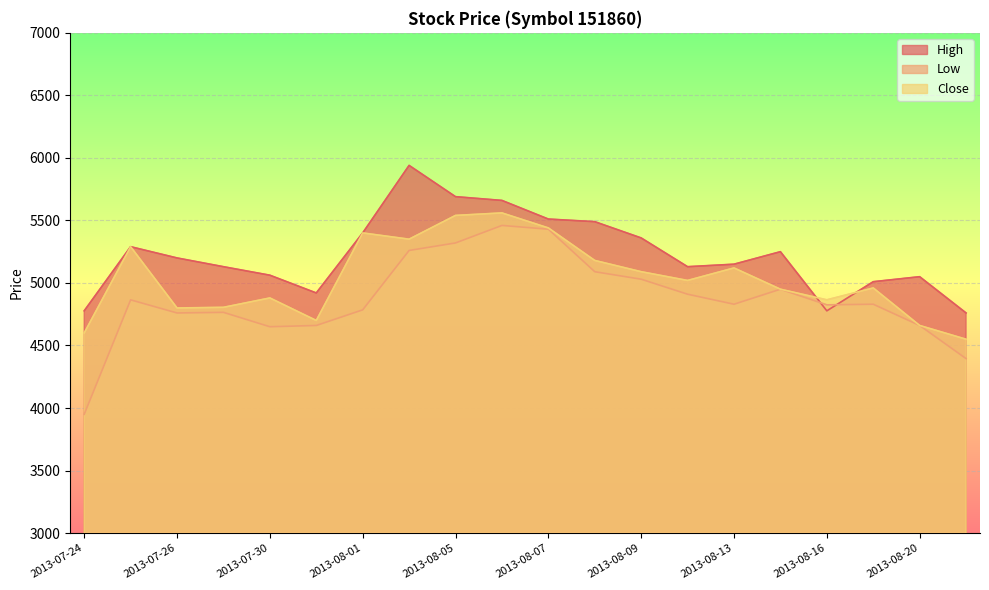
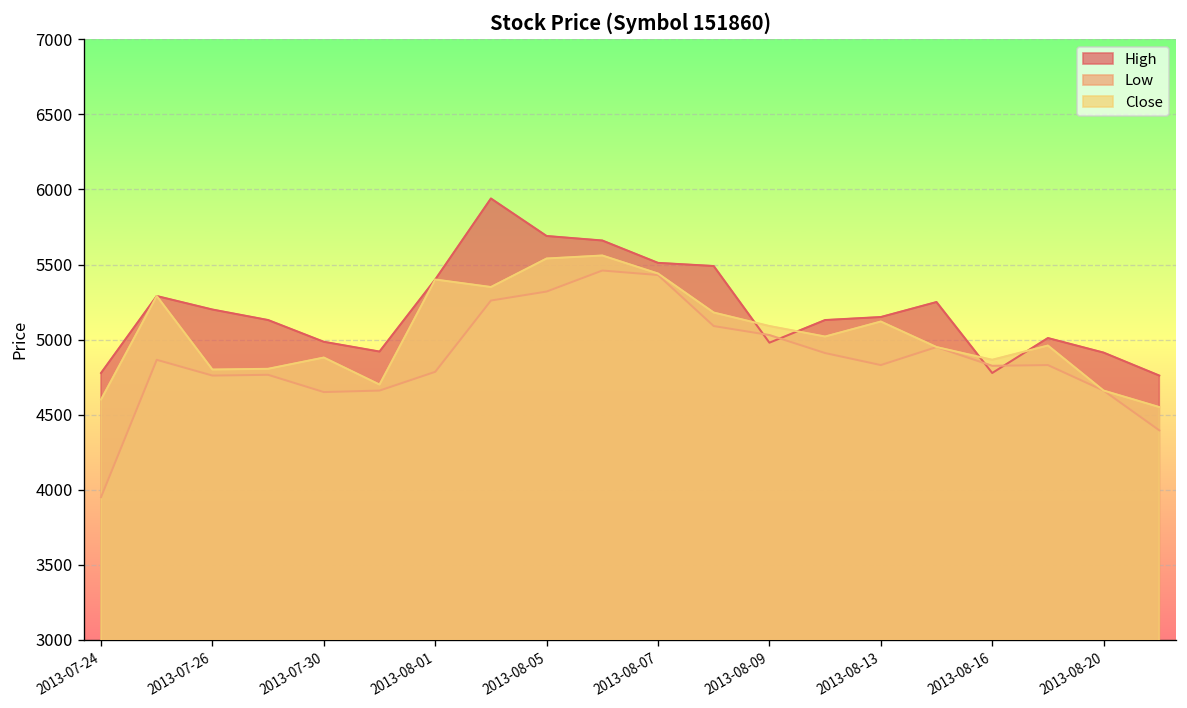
High, 2013-07-30: 5060 -> 4990
High, 2013-08-09: 5360 -> 4980
High, 2013-08-20: 5050 -> 4910
